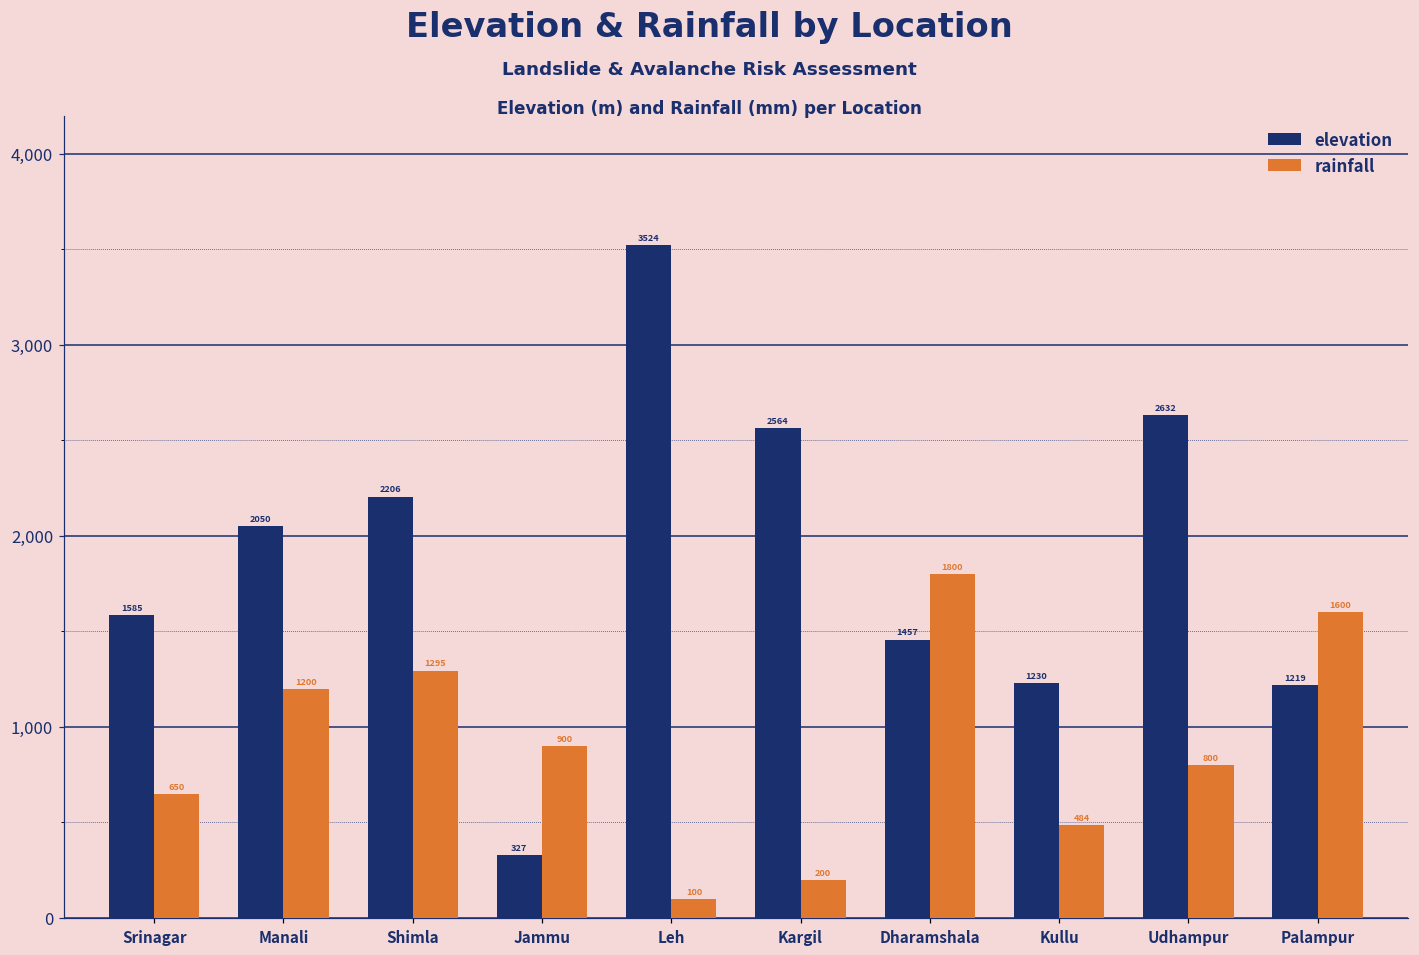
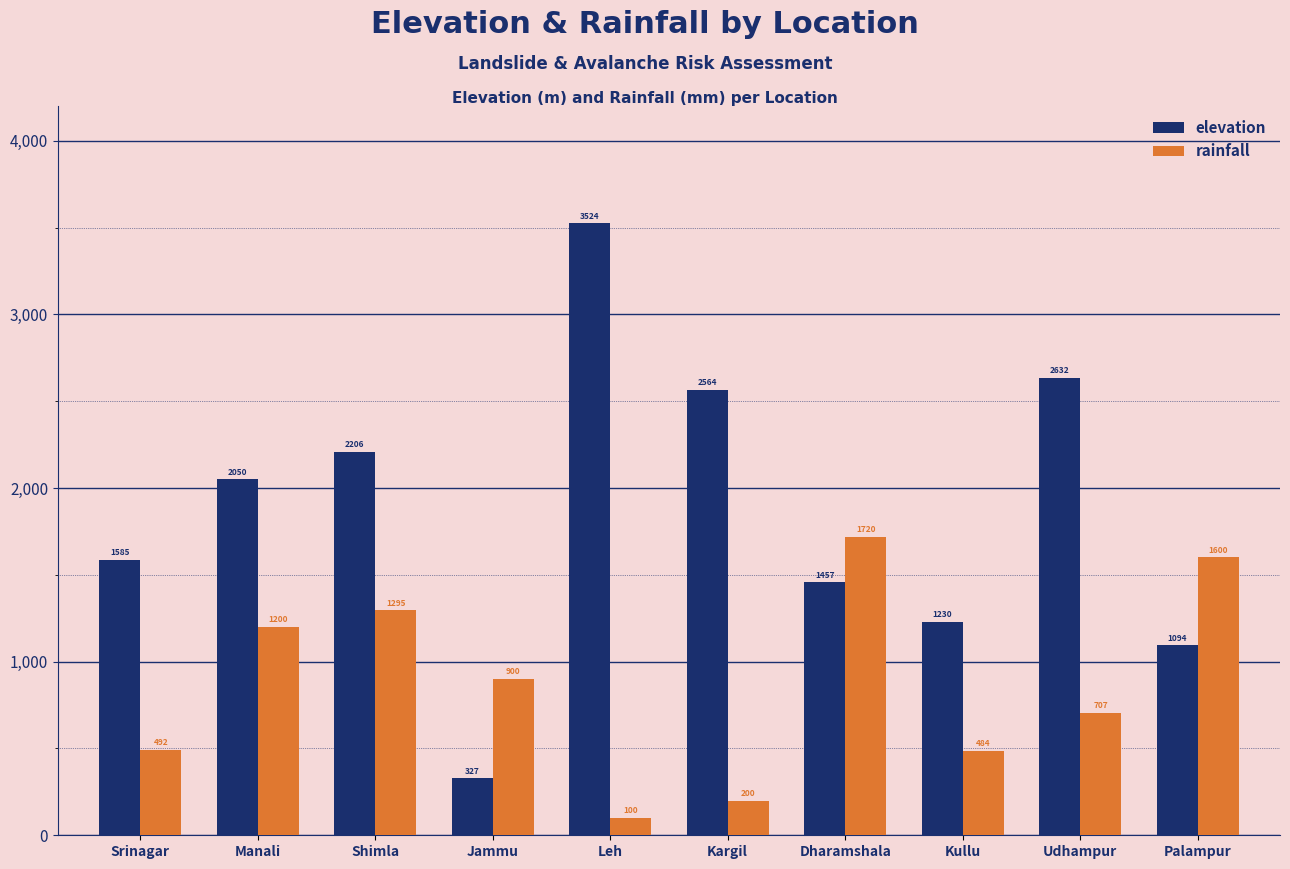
rainfall, Srinagar: 650 -> 492
rainfall, Dharamshala: 1800 -> 1720
rainfall, Udhampur: 800 -> 707
elevation, Palampur: 1219 -> 1094
